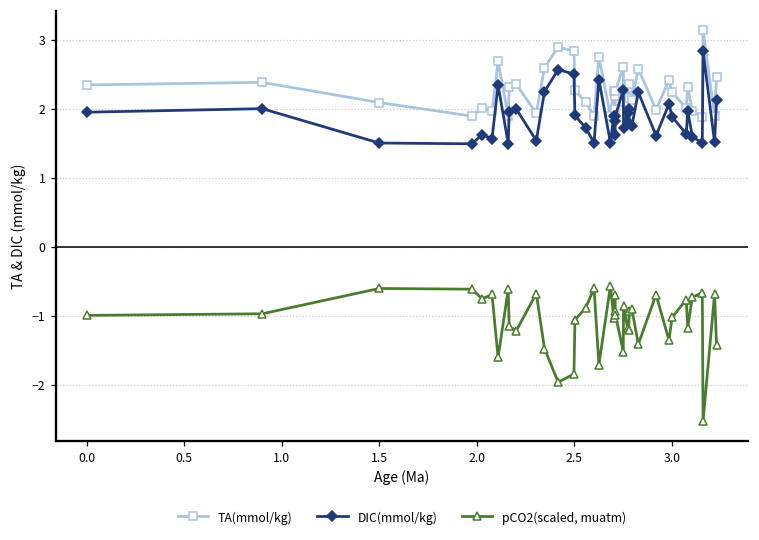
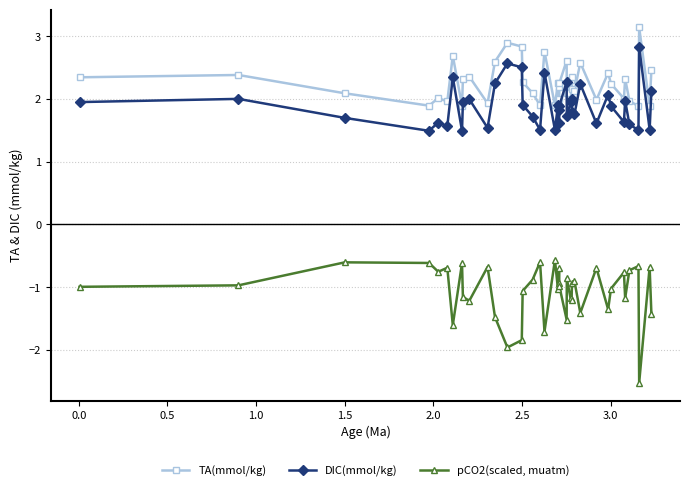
DIC(mmol/kg), 1.5: 1.5 -> 1.7
